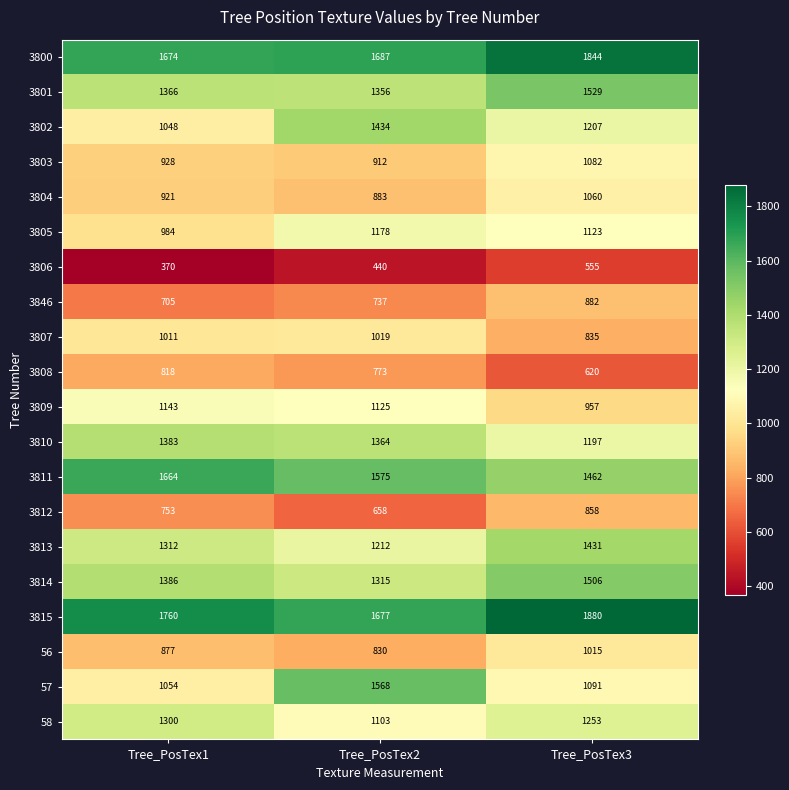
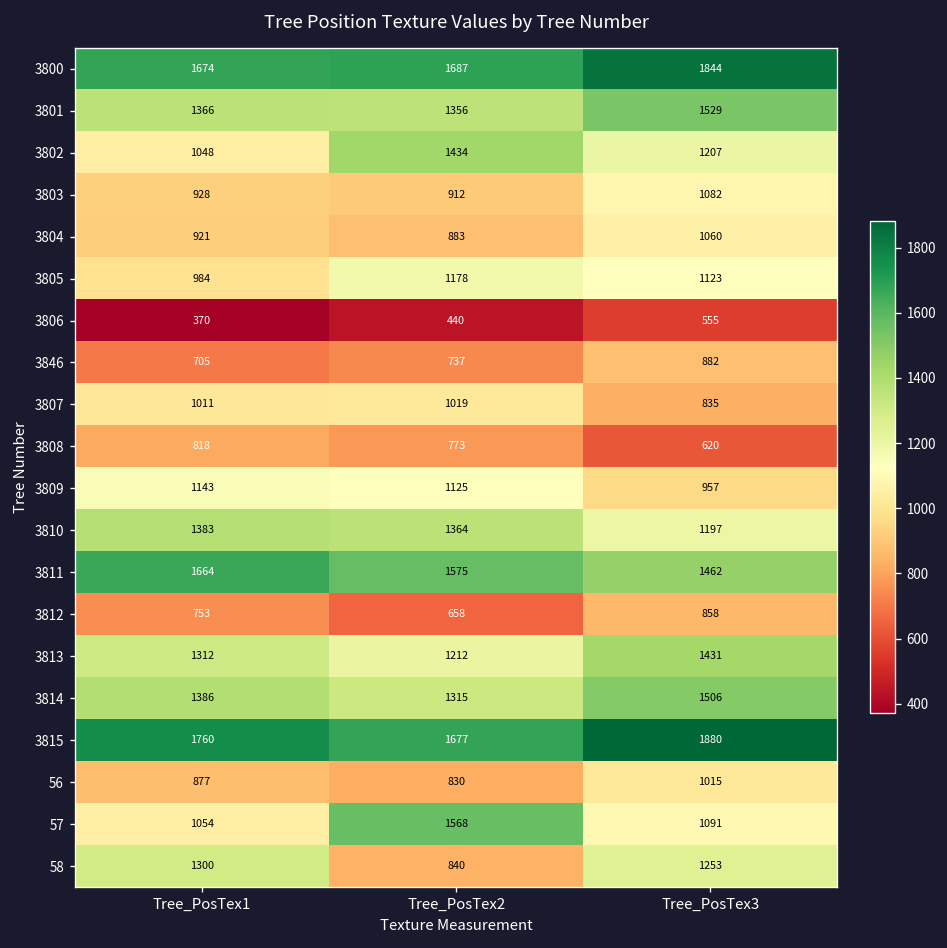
58, Tree_PosTex2: 1103 -> 840
